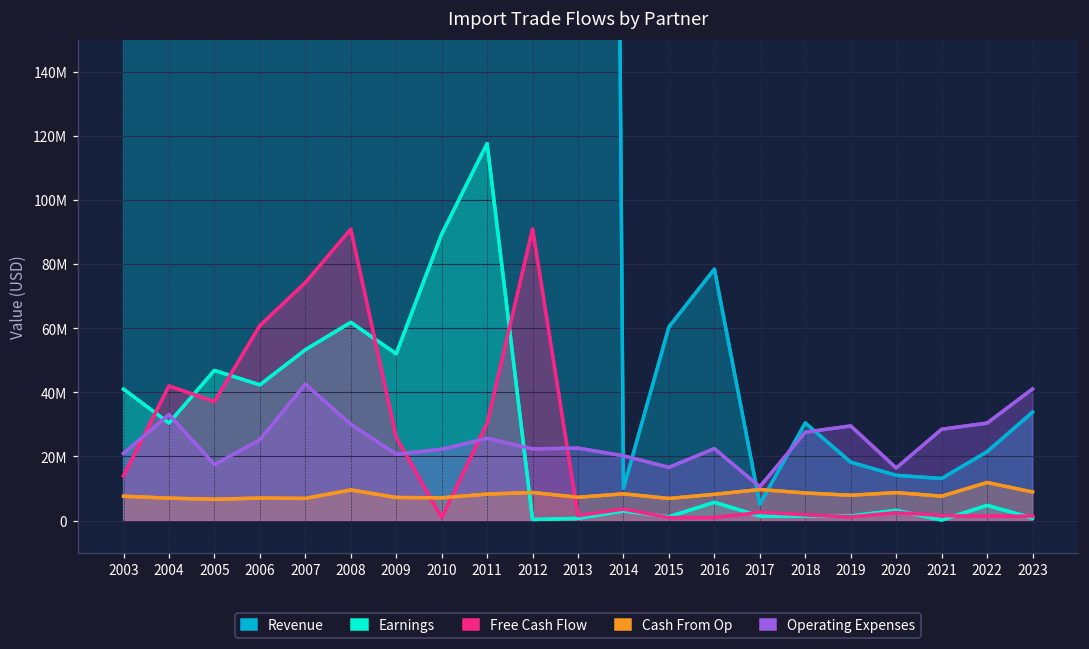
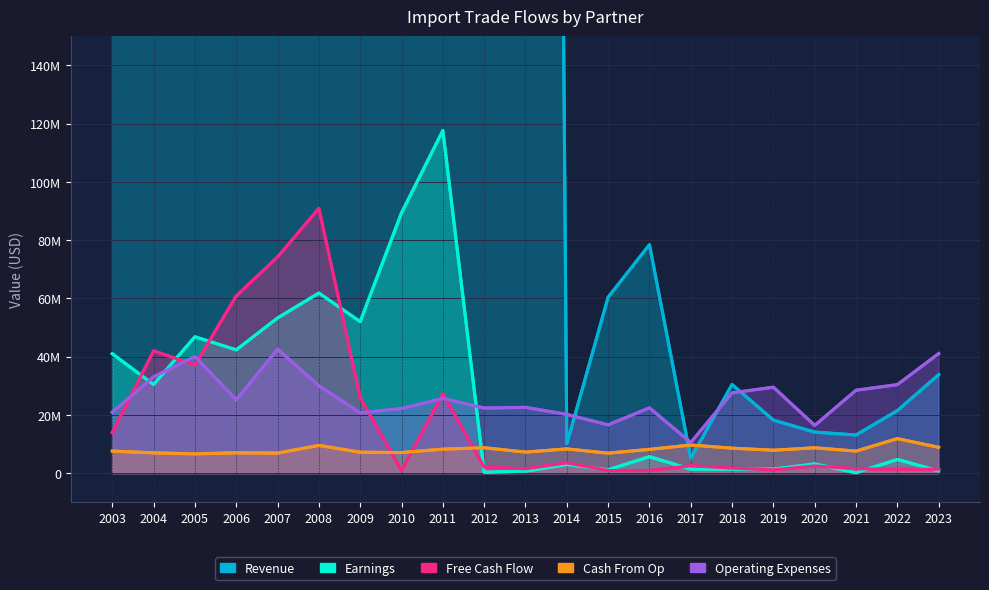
Operating Expenses, 2005: 17000000 -> 40000000
Free Cash Flow, 2011: 30000000 -> 27000000
Free Cash Flow, 2012: 91000000 -> 2000000
